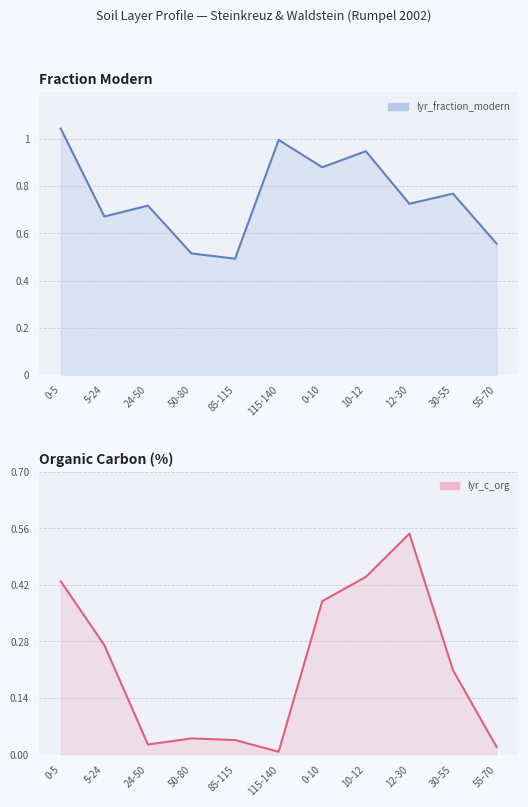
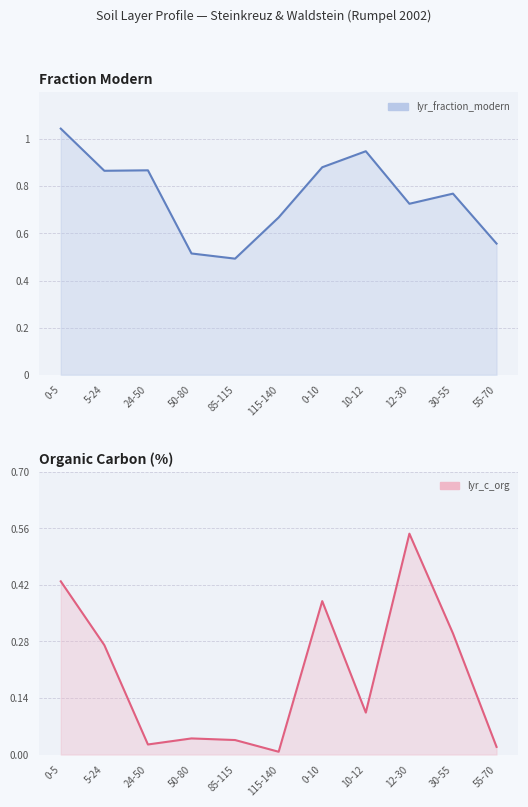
Fraction Modern, 5-24: 0.67 -> 0.87
Fraction Modern, 24-50: 0.72 -> 0.87
Fraction Modern, 115-140: 1.00 -> 0.67
Organic Carbon (%), 10-12: 0.44 -> 0.10
Organic Carbon (%), 30-55: 0.21 -> 0.30
